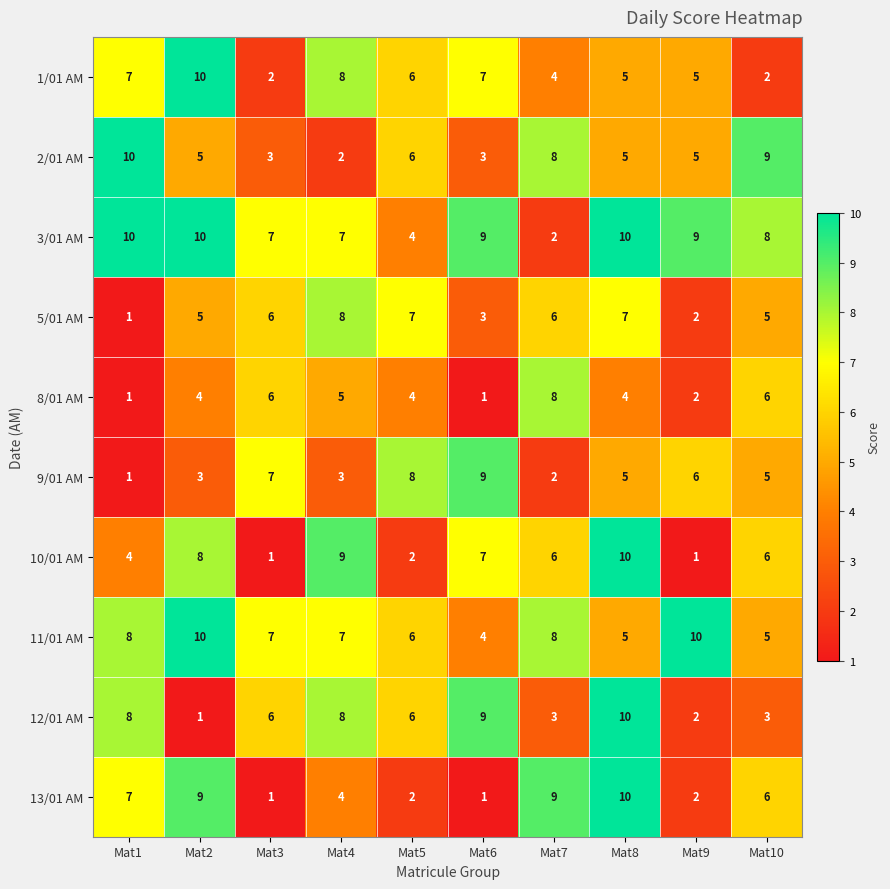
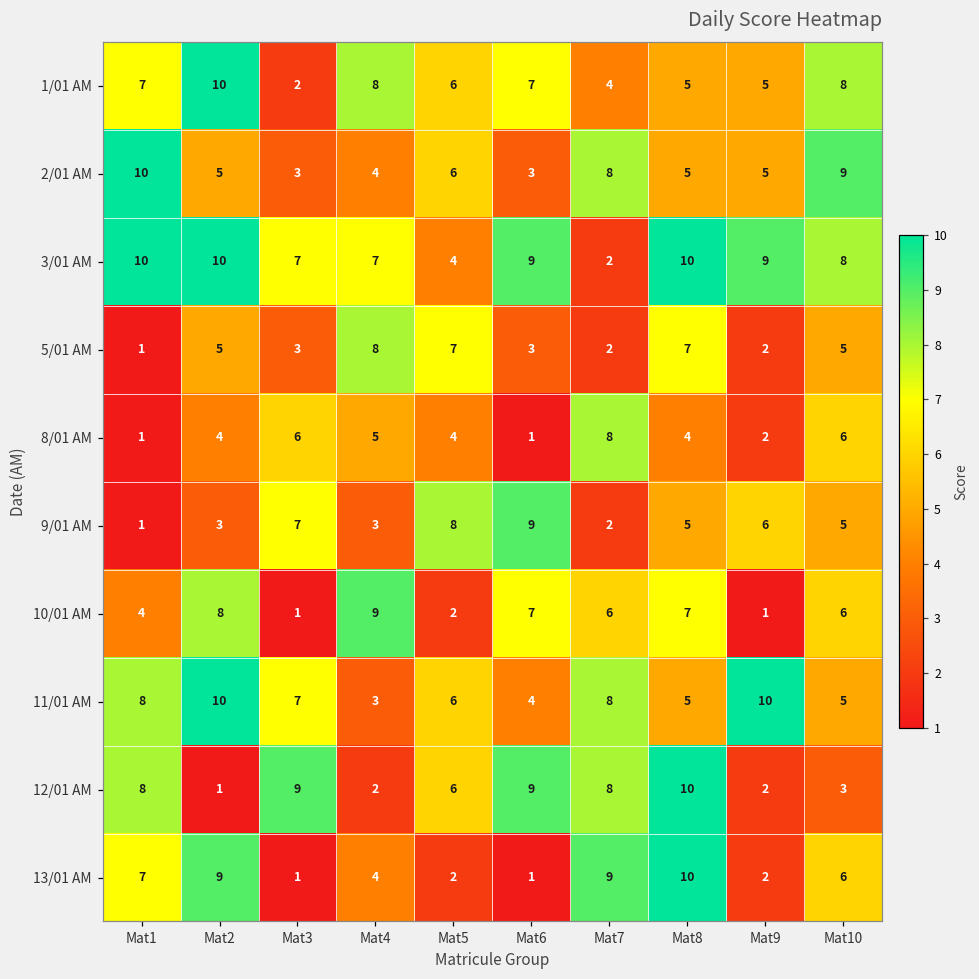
1/01 AM, Mat10: 2 -> 8
2/01 AM, Mat4: 2 -> 4
5/01 AM, Mat3: 6 -> 3
5/01 AM, Mat7: 6 -> 2
10/01 AM, Mat8: 10 -> 7
11/01 AM, Mat4: 7 -> 3
12/01 AM, Mat3: 6 -> 9
12/01 AM, Mat4: 8 -> 2
12/01 AM, Mat7: 3 -> 8
